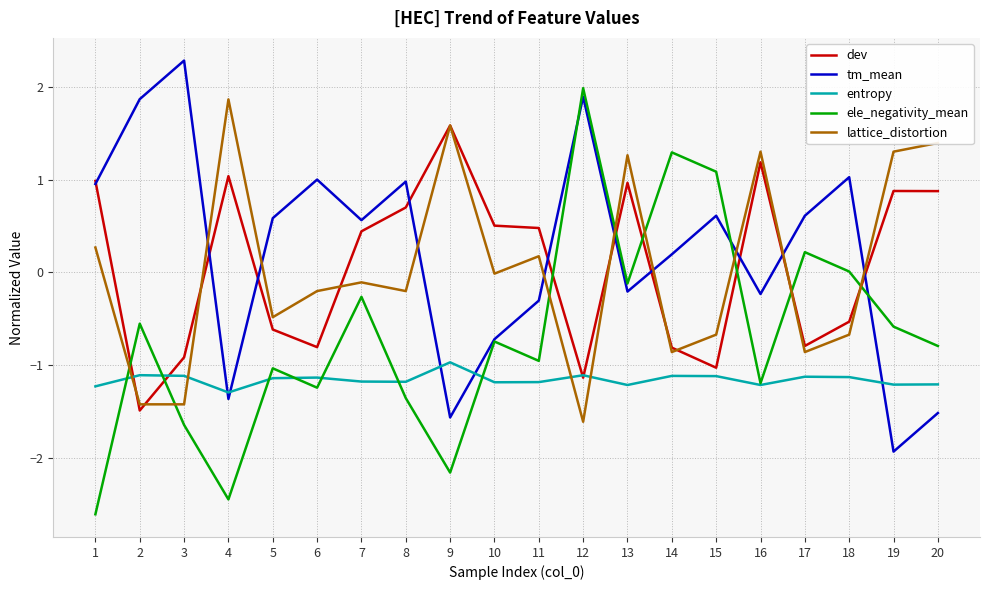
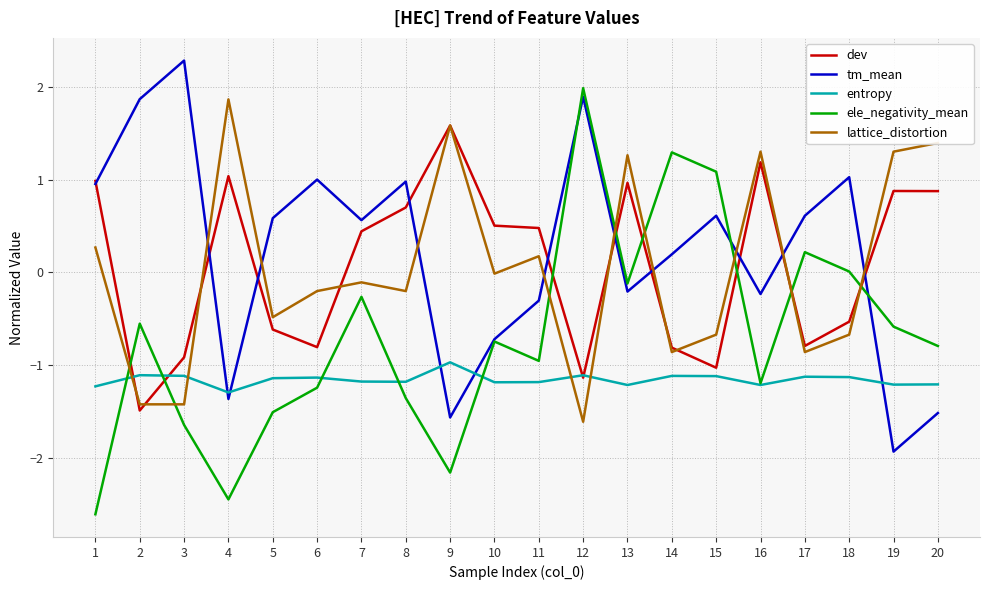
ele_negativity_mean, 5: -1.0 -> -1.5
